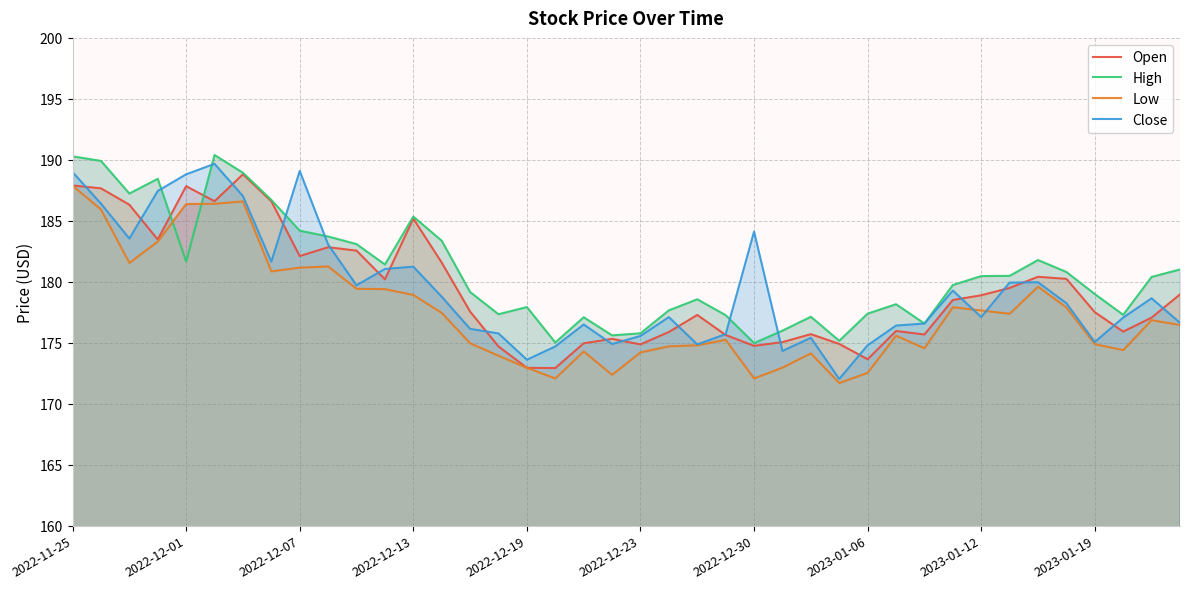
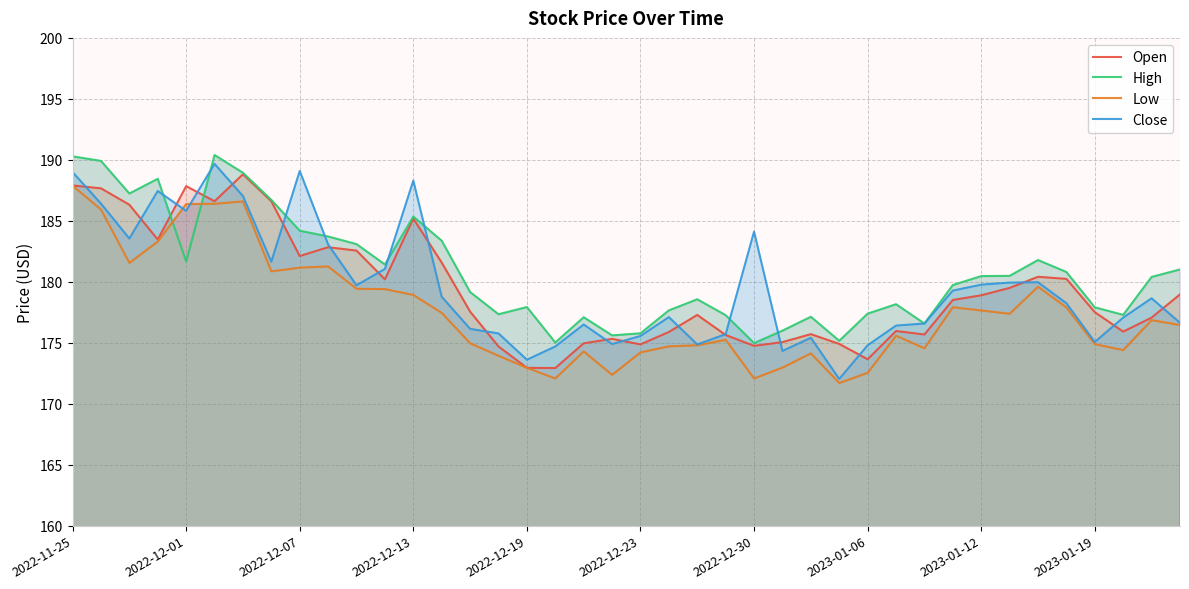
Close, 2022-12-01: 188.8 -> 185.8
Close, 2022-12-13: 181.2 -> 188.3
Close, 2023-01-12: 177.1 -> 179.8
High, 2023-01-19: 179.0 -> 177.9
